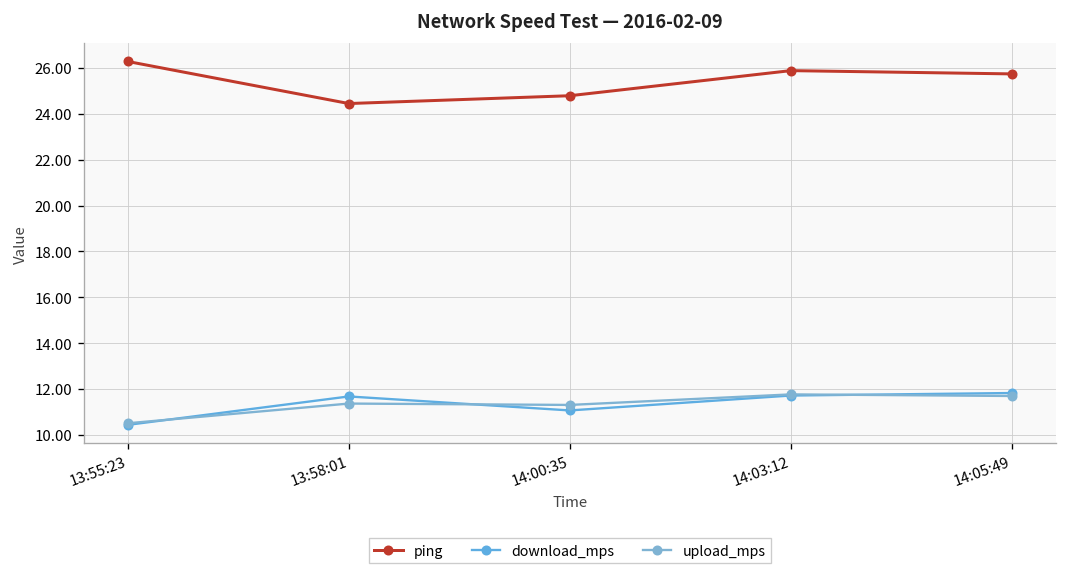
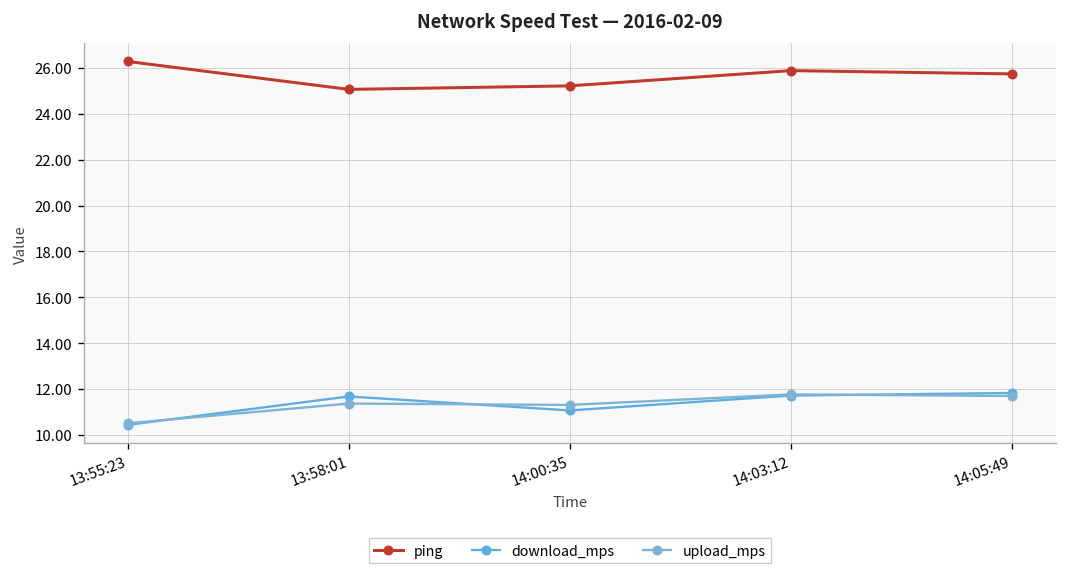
ping, 13:58:01: 24.4 -> 25.1
ping, 14:00:35: 24.8 -> 25.2
